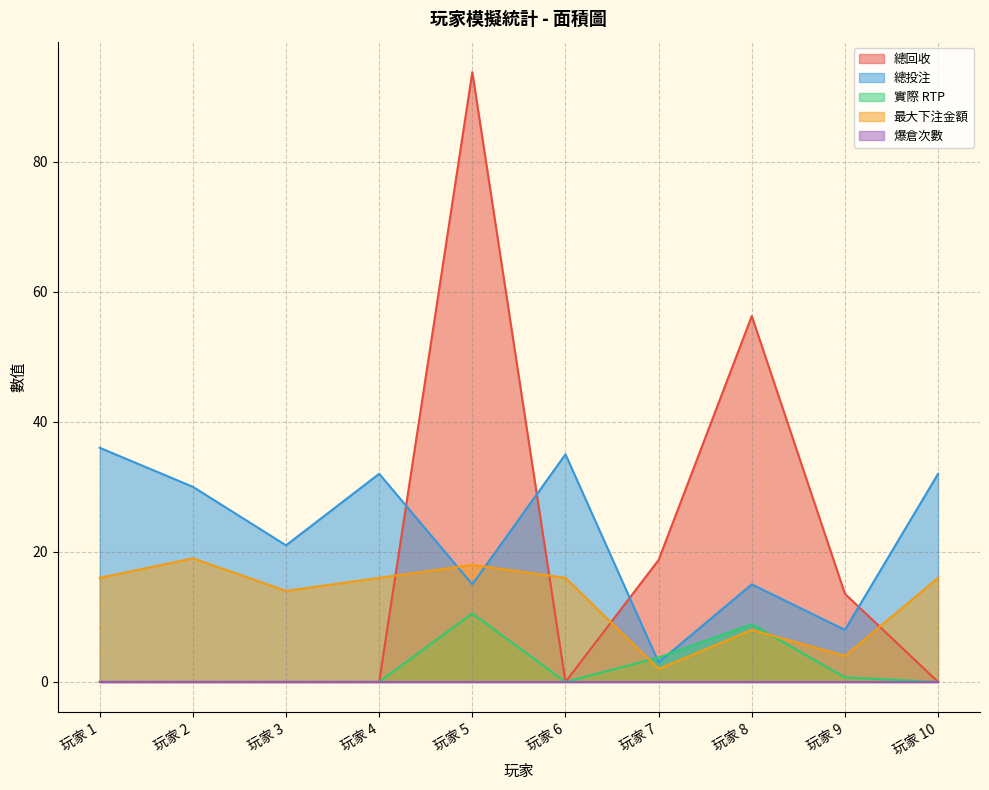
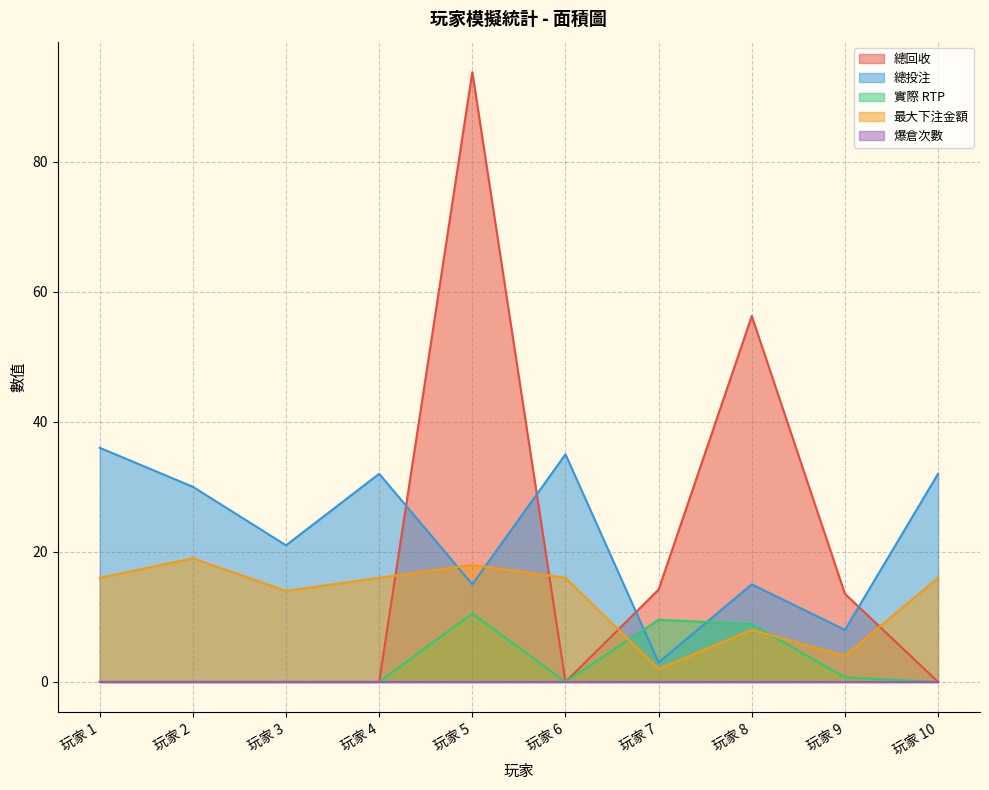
總回收, 玩家 7: 19 -> 14
實際 RTP, 玩家 7: 4 -> 10
